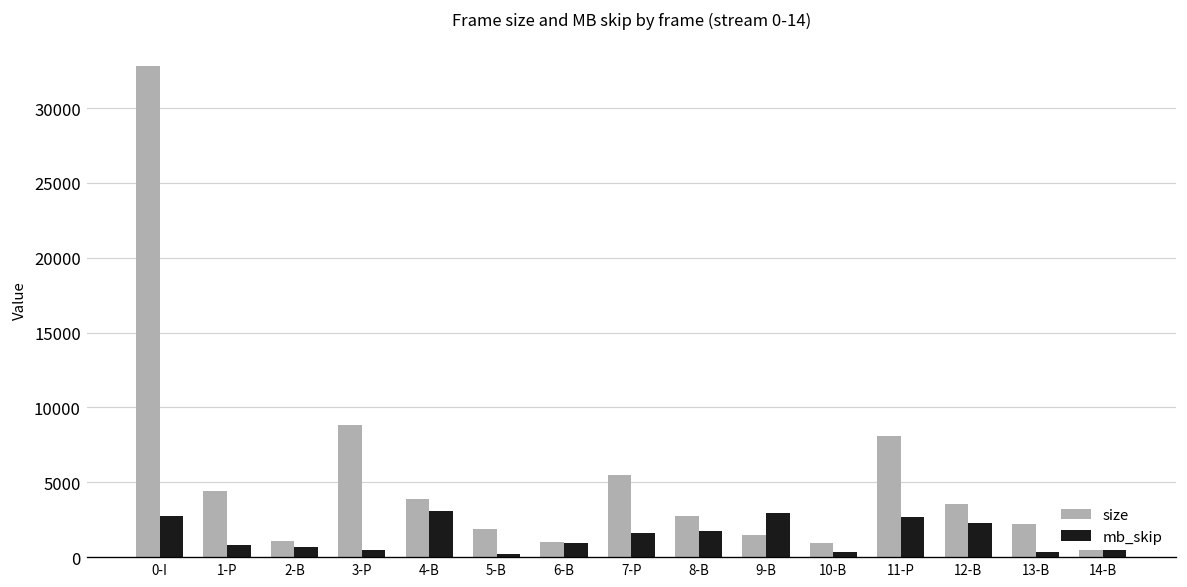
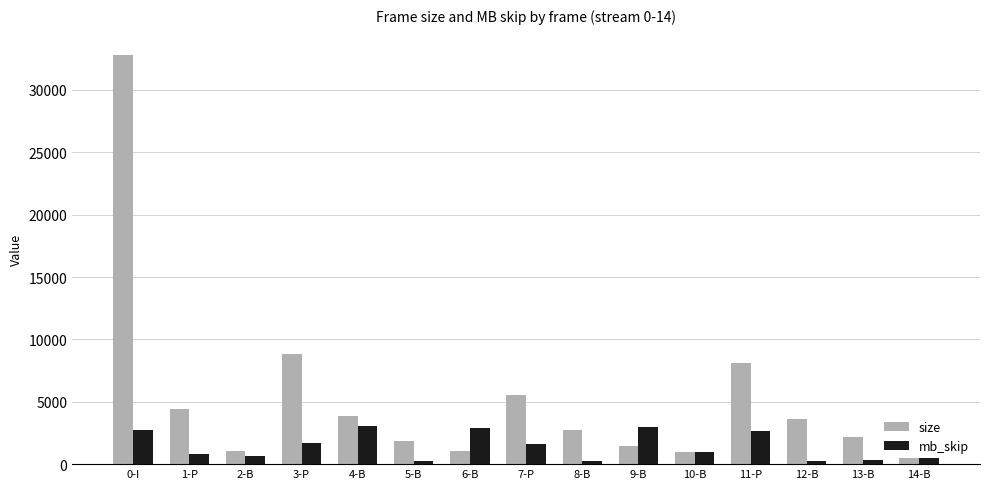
mb_skip, 3-P: 500 -> 1700
mb_skip, 6-B: 900 -> 2900
mb_skip, 8-B: 1700 -> 200
mb_skip, 10-B: 300 -> 1000
mb_skip, 12-B: 2300 -> 300
